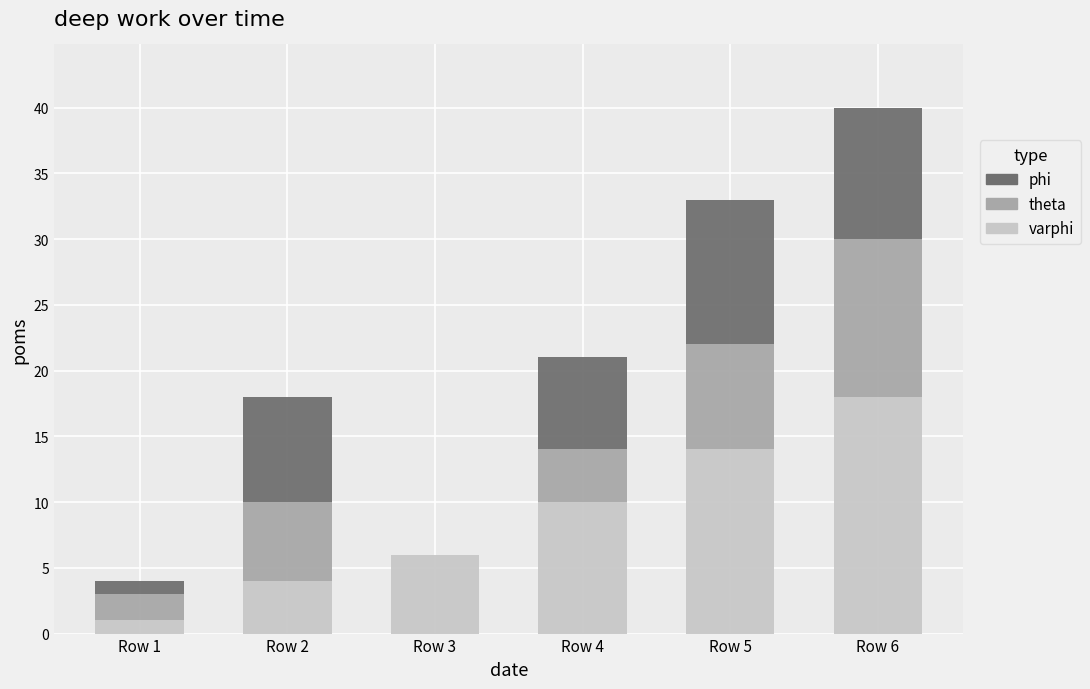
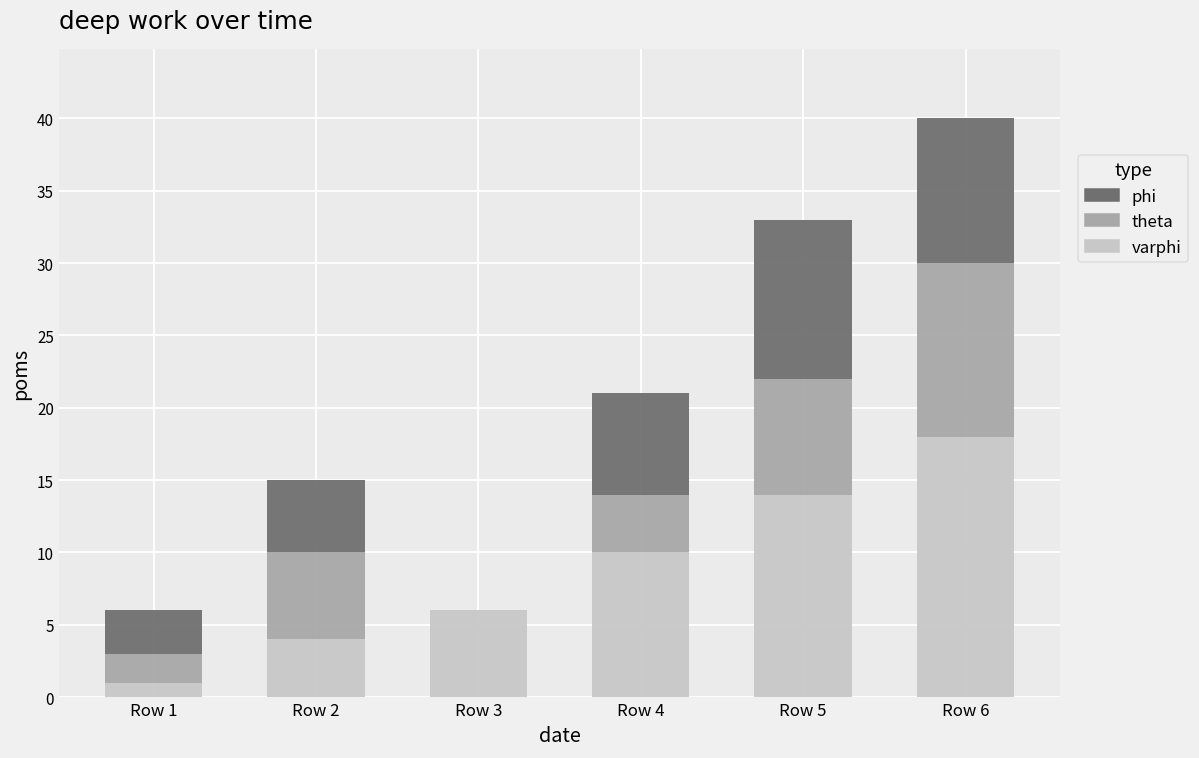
phi, Row 1: 1 -> 3
phi, Row 2: 8 -> 5
